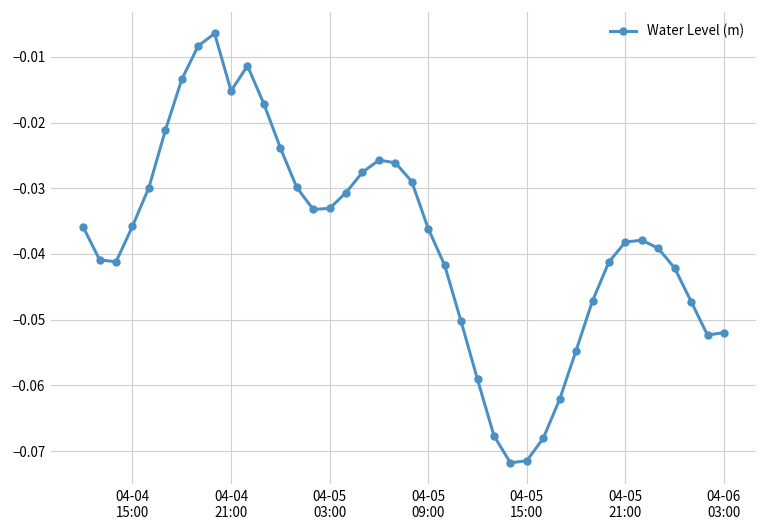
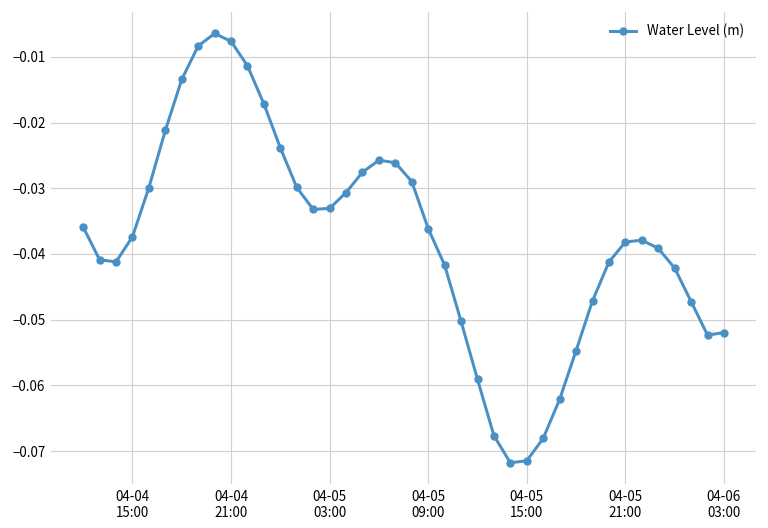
04-04 15:00: -0.036 -> -0.037
04-04 21:00: -0.015 -> -0.008
